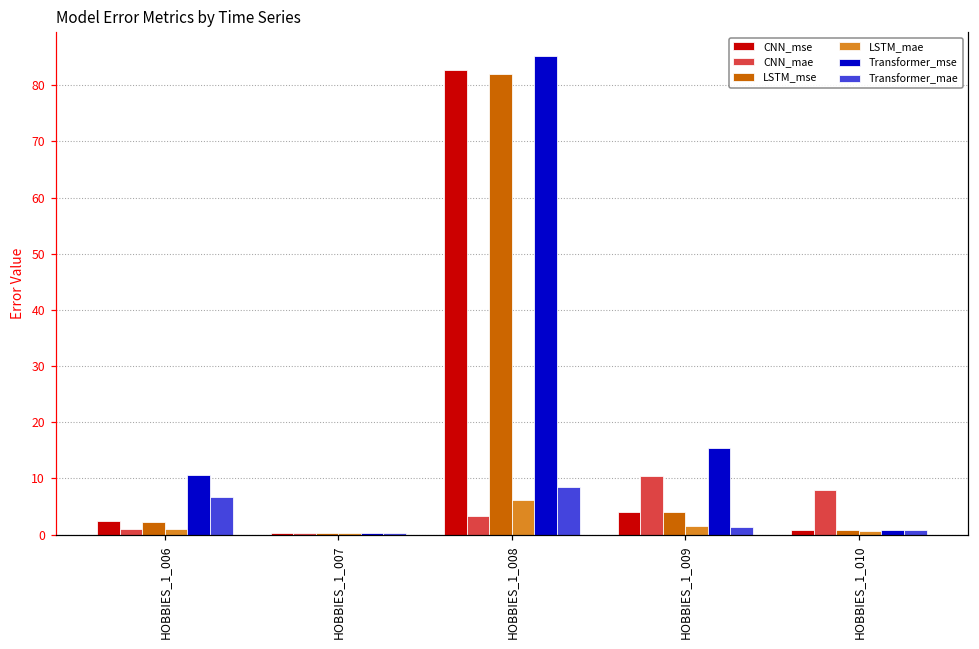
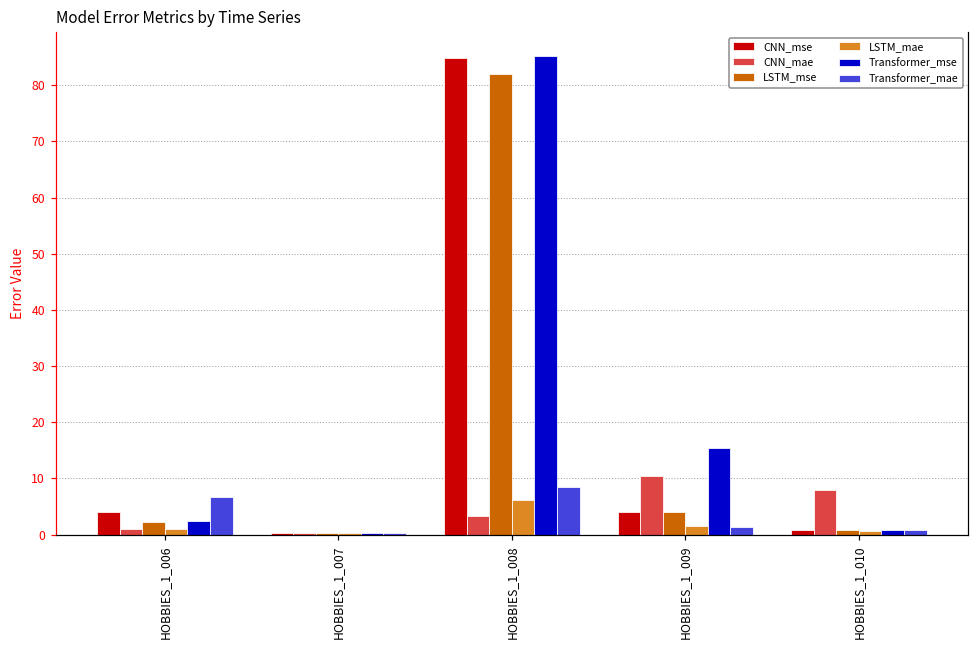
CNN_mse, HOBBIES_1_006: 2 -> 4
Transformer_mse, HOBBIES_1_006: 11 -> 2
CNN_mse, HOBBIES_1_008: 83 -> 85
